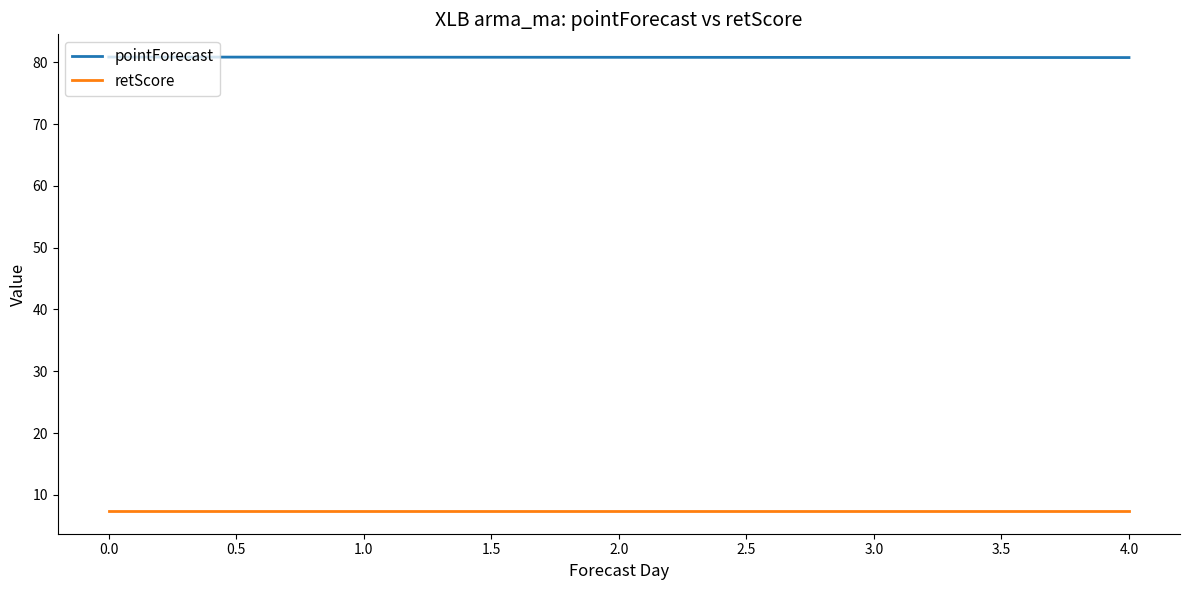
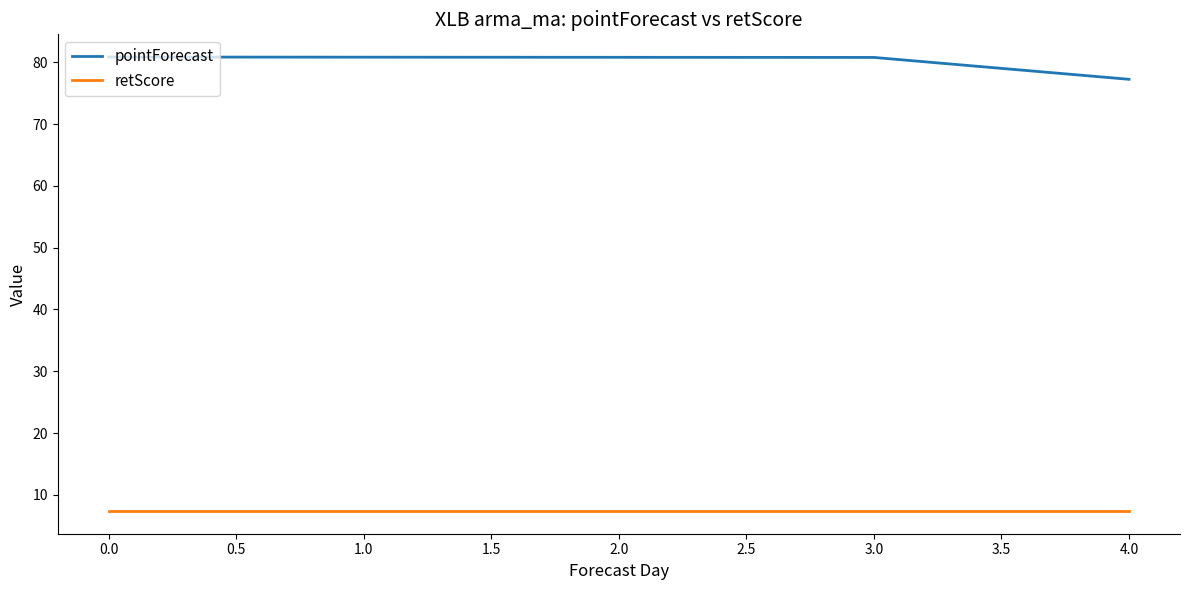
pointForecast, 4.0: 81 -> 77
